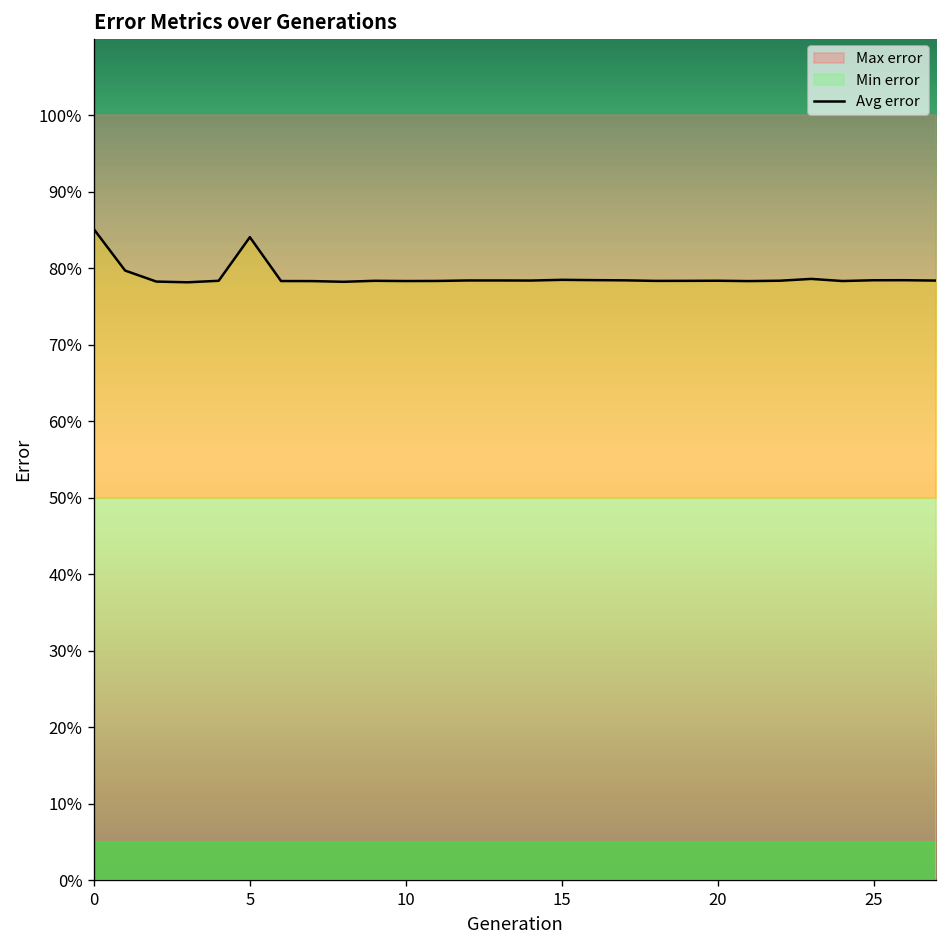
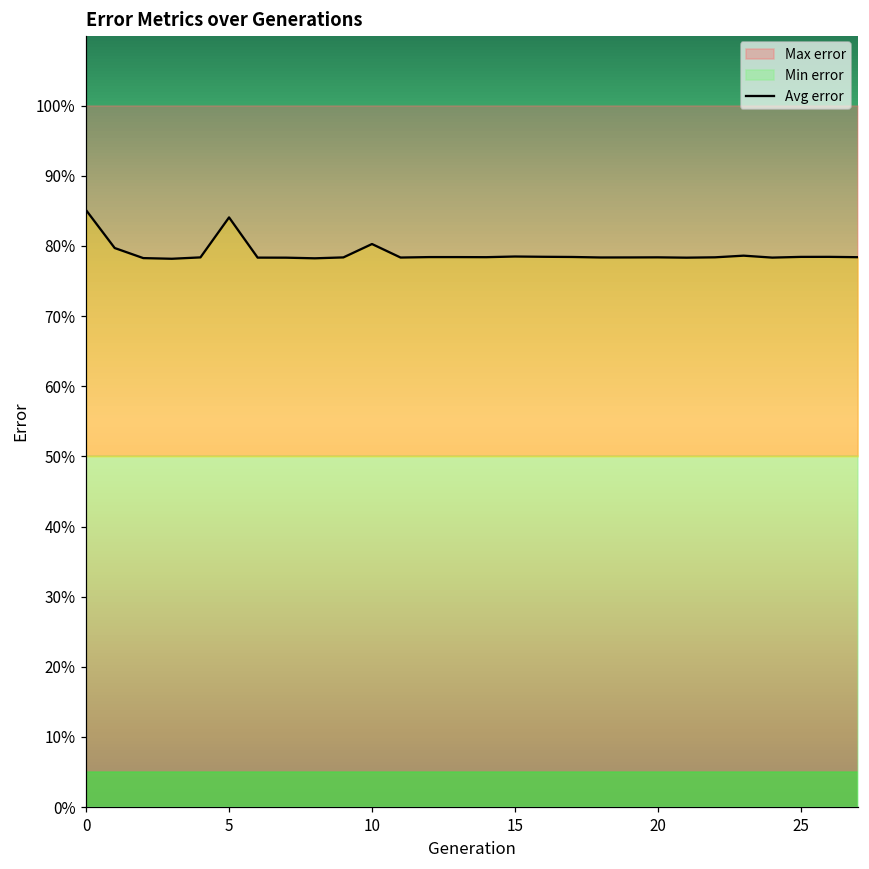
Avg error, 10: 78% -> 80%
